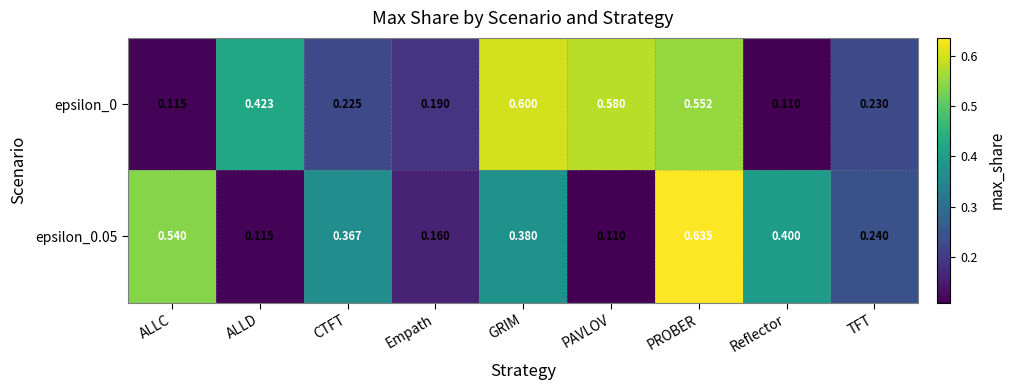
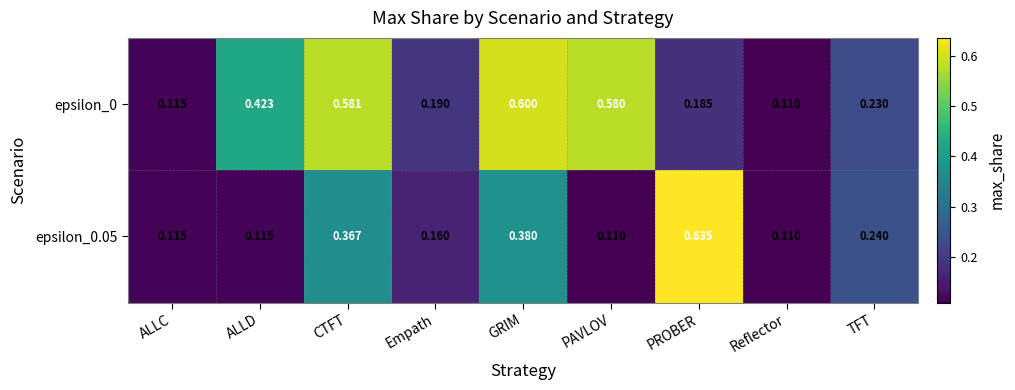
epsilon_0, CTFT: 0.225 -> 0.581
epsilon_0, PROBER: 0.552 -> 0.185
epsilon_0.05, ALLC: 0.540 -> 0.115
epsilon_0.05, Reflector: 0.400 -> 0.110
